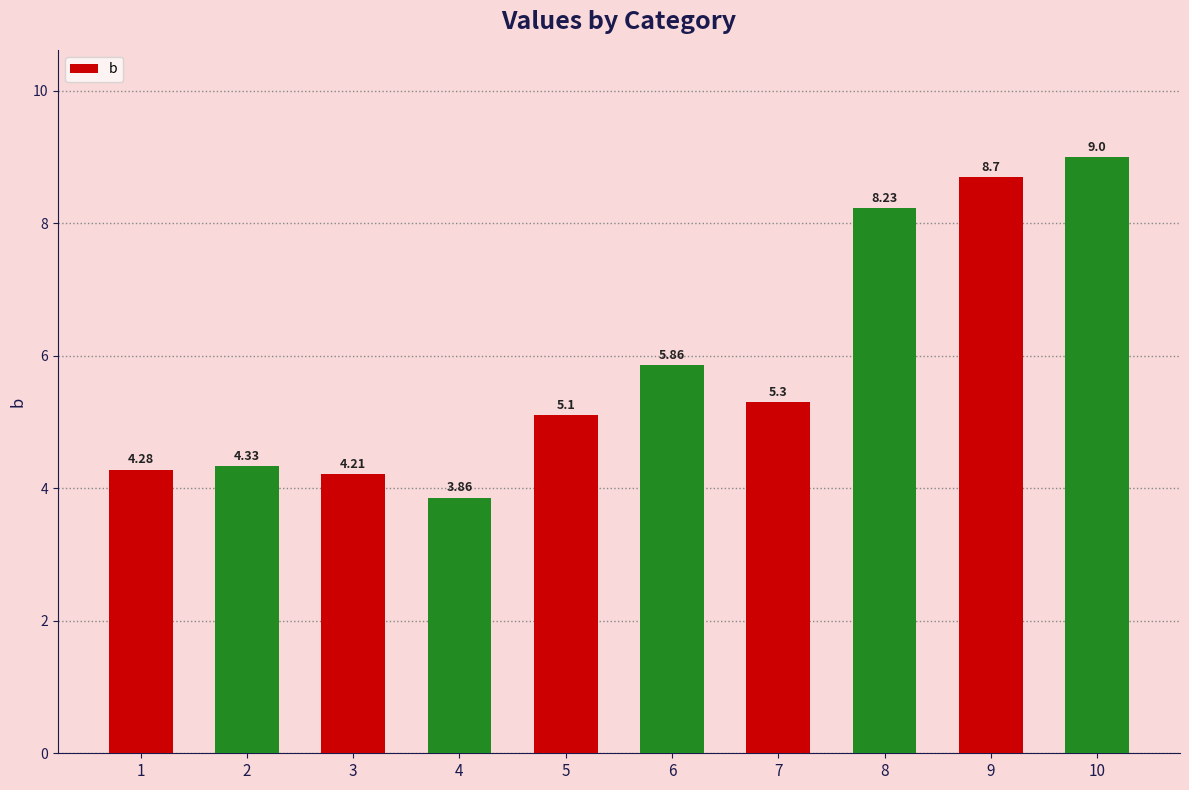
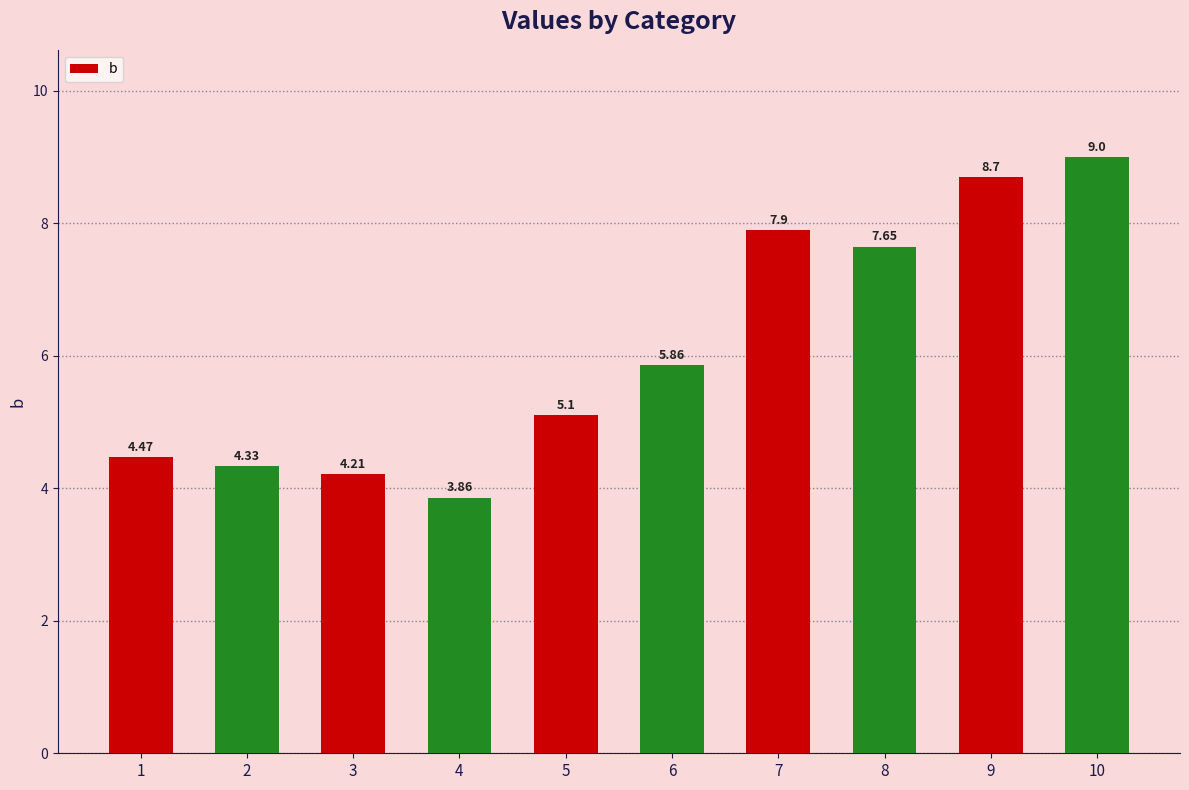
1: 4.28 -> 4.47
7: 5.3 -> 7.9
8: 8.23 -> 7.65
